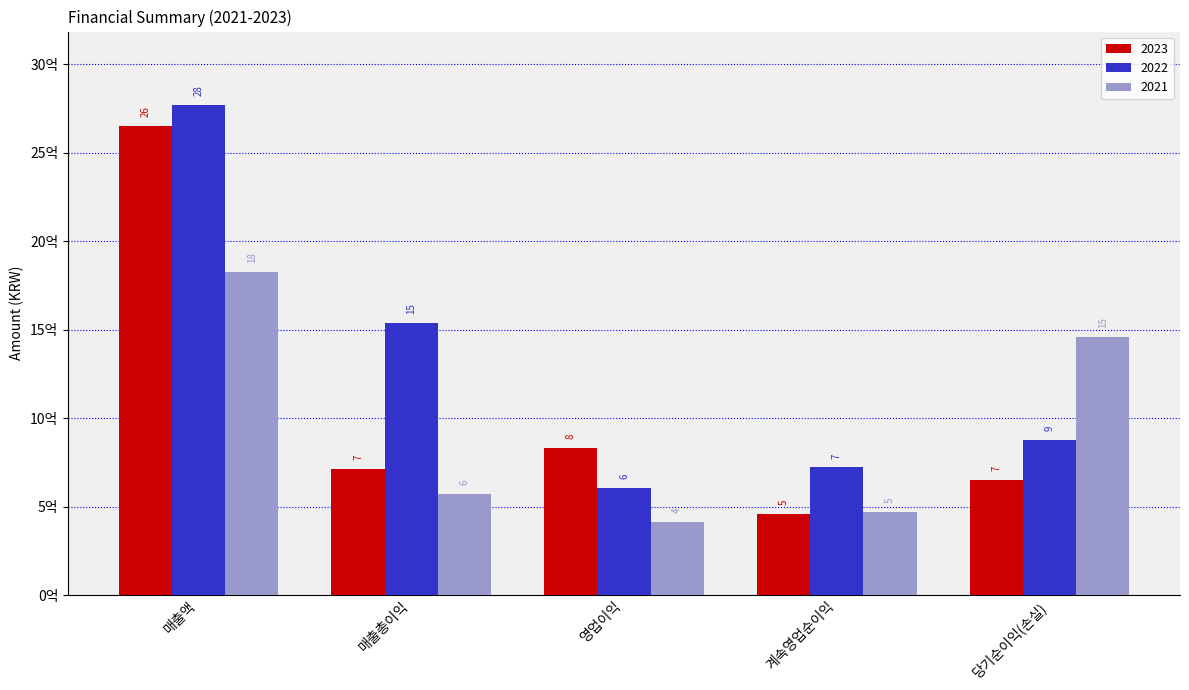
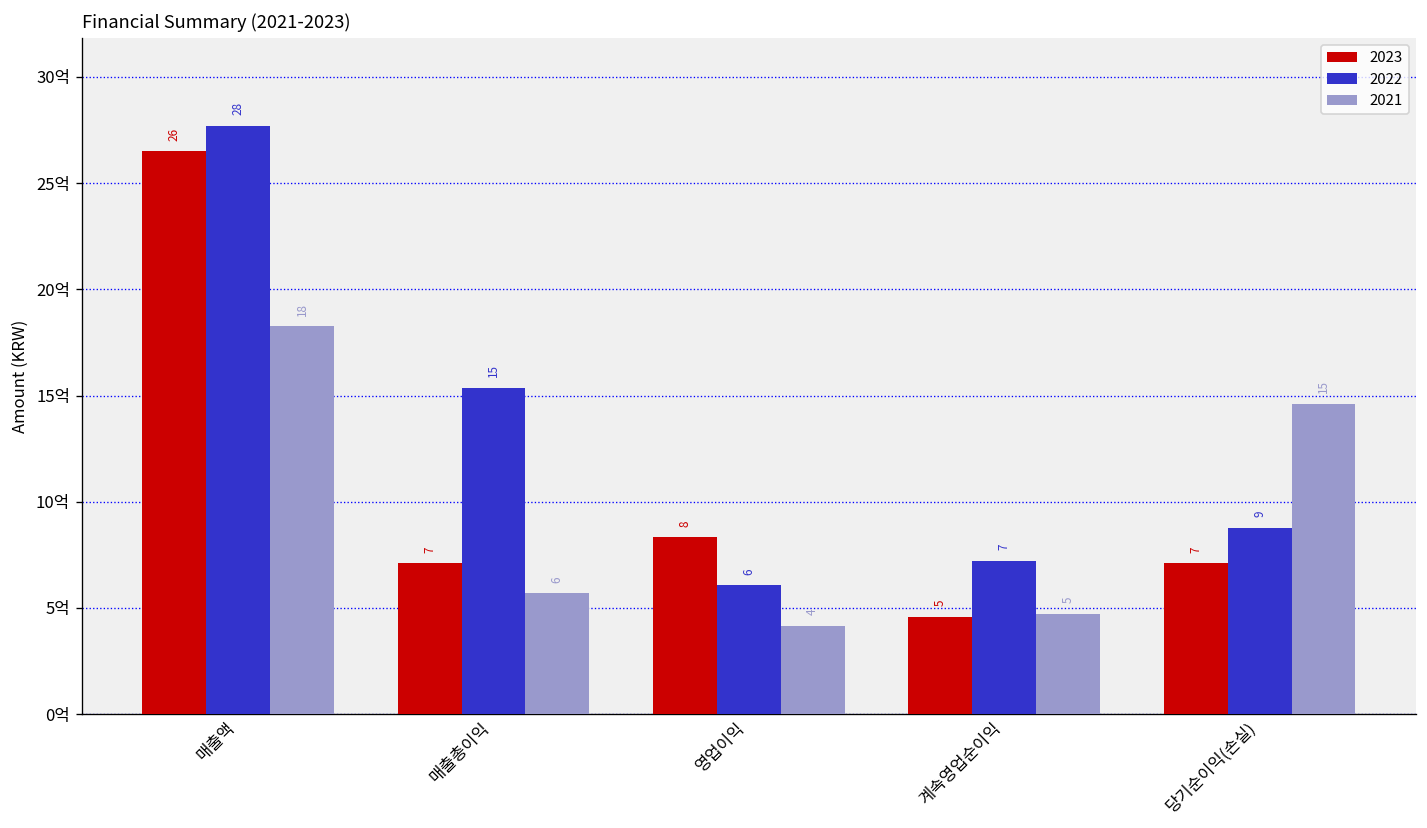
2023, 당기순이익(손실): 6.5억 -> 7.1억
